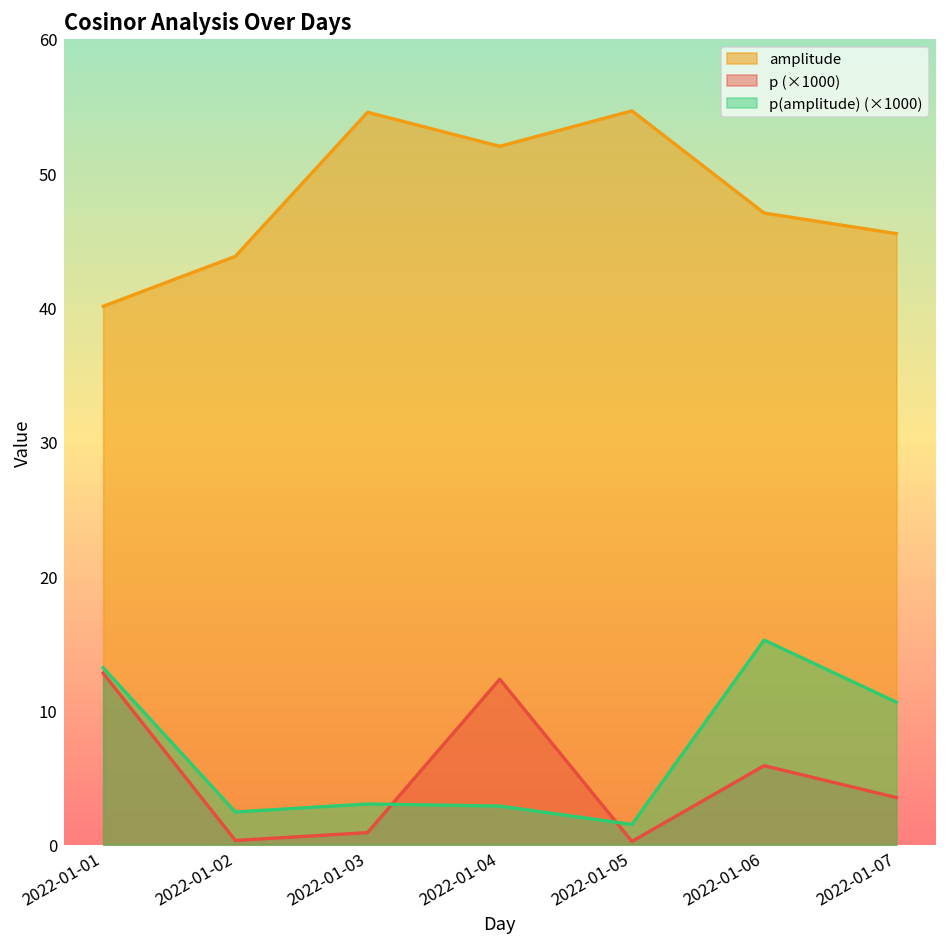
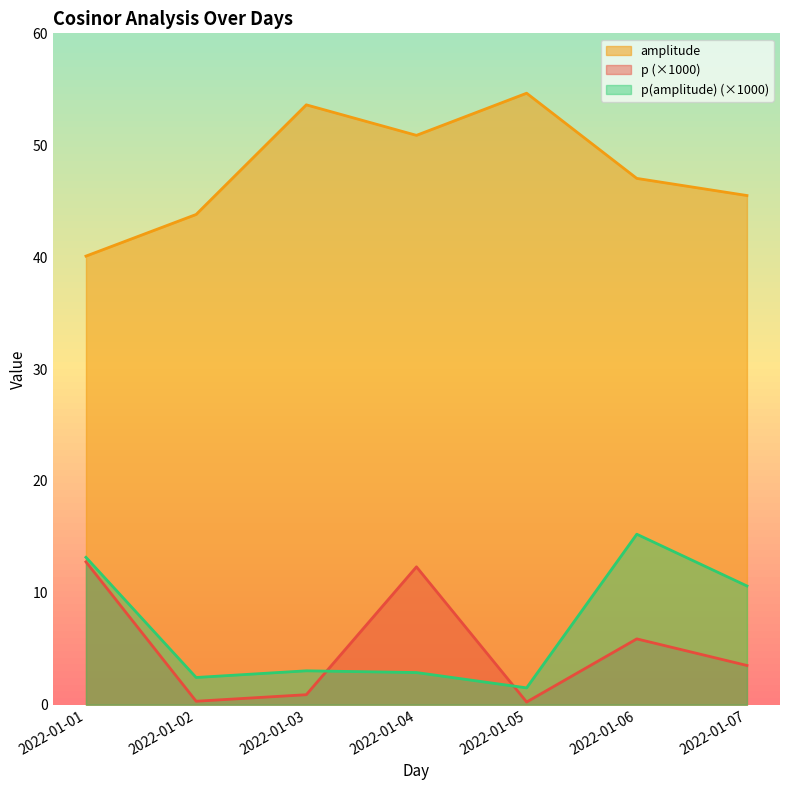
amplitude, 2022-01-03: 54.5 -> 53.6
amplitude, 2022-01-04: 52.0 -> 50.9
